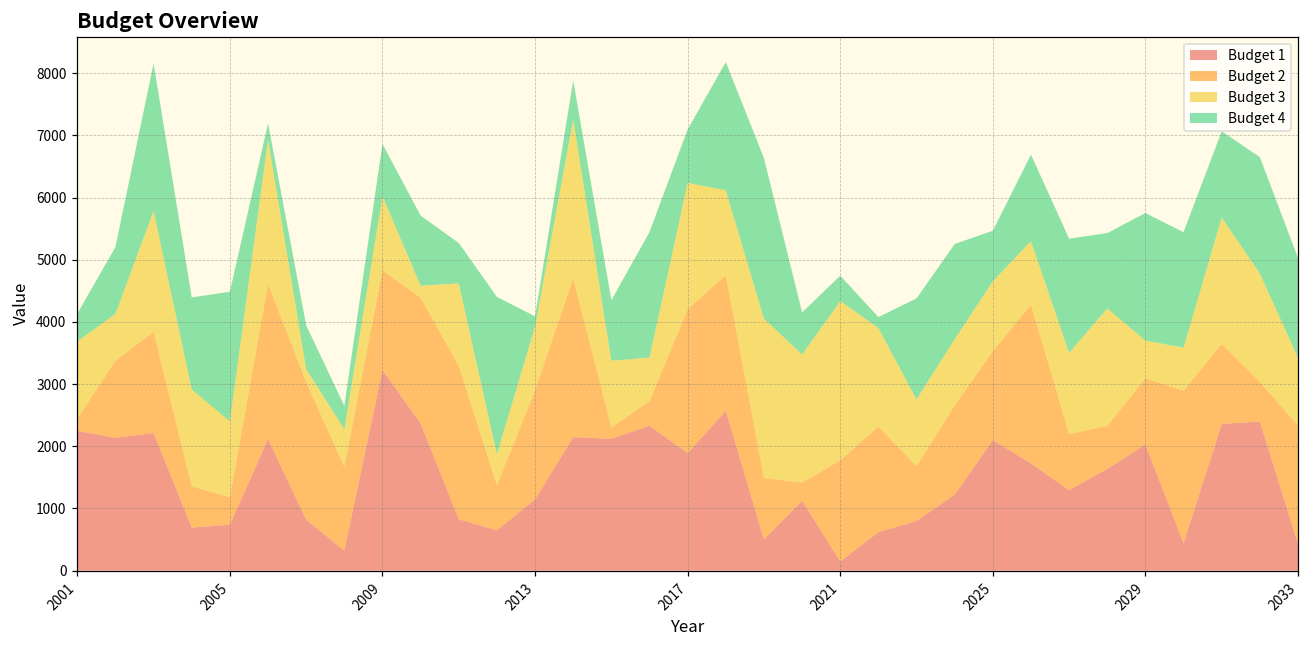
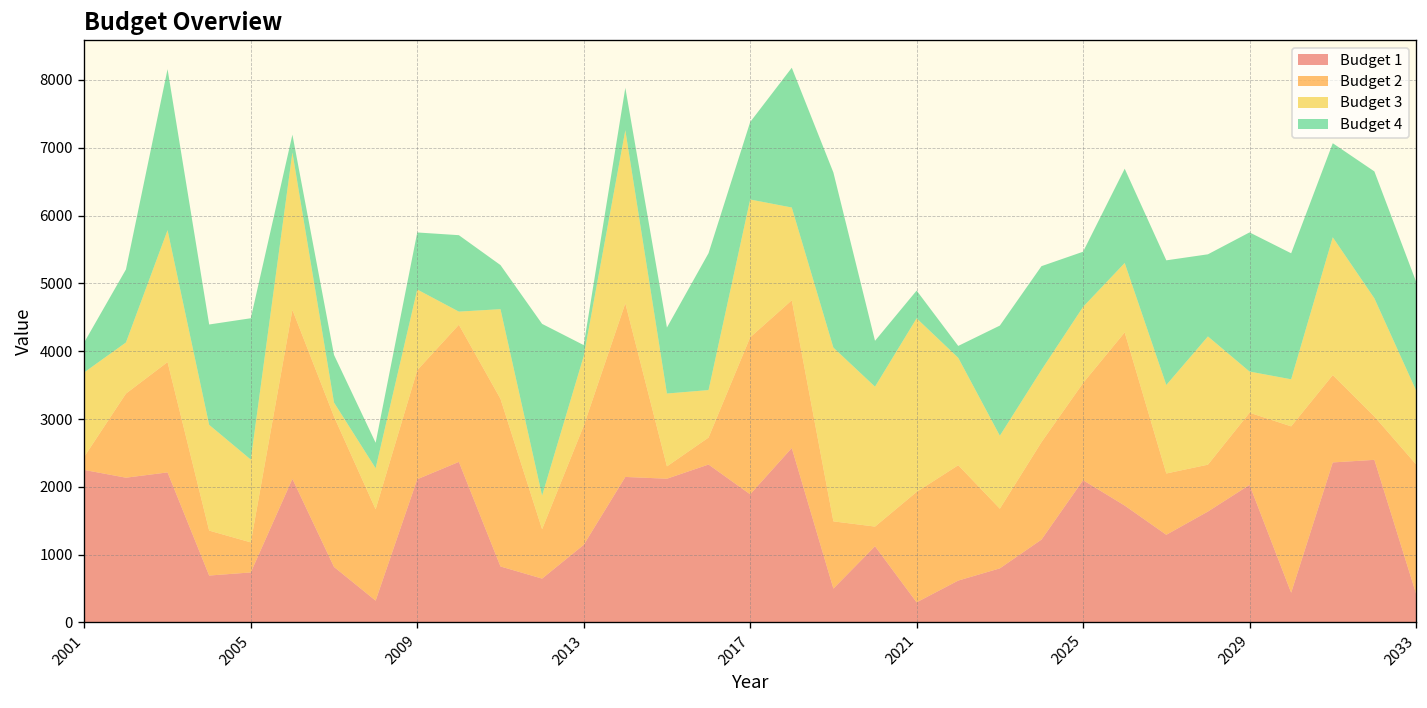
Budget 1, 2009: 3200 -> 2100
Budget 4, 2017: 900 -> 1100
Budget 1, 2021: 100 -> 300
